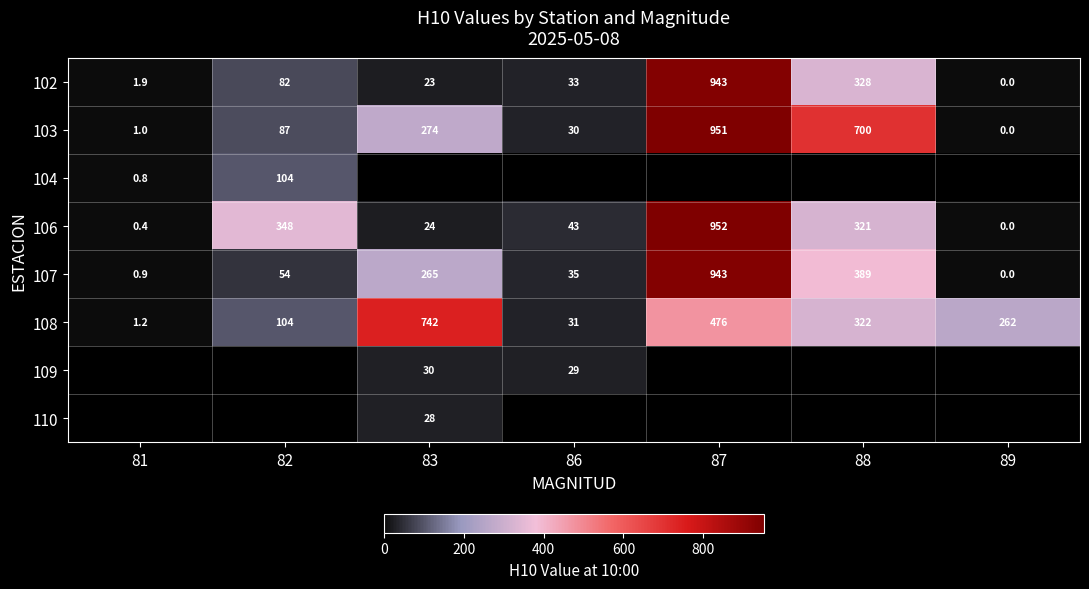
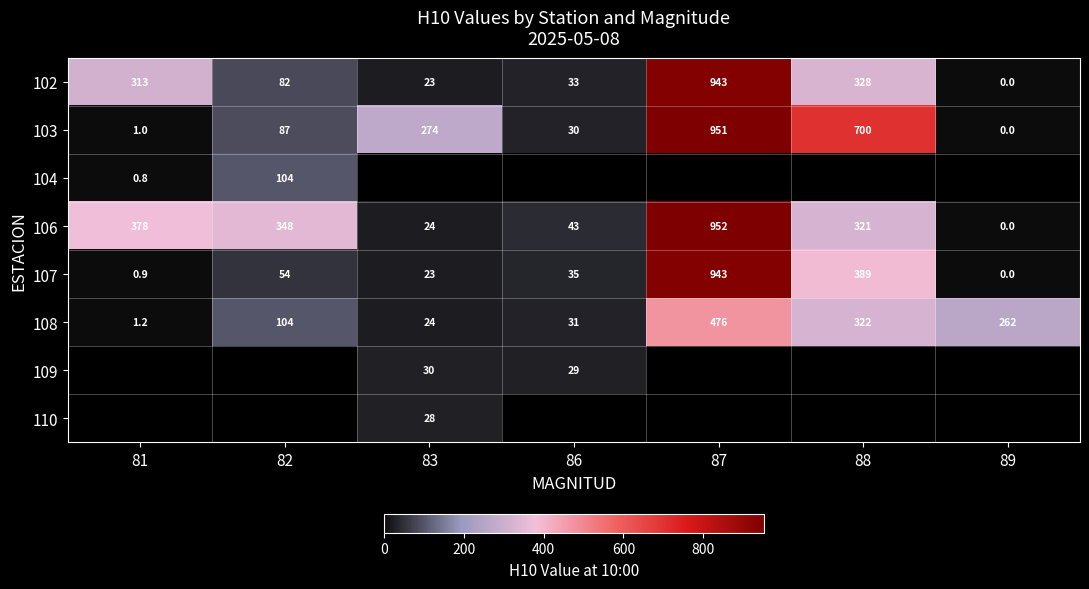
102, 81: 1.9 -> 313
106, 81: 0.4 -> 378
107, 83: 265 -> 23
108, 83: 742 -> 24
